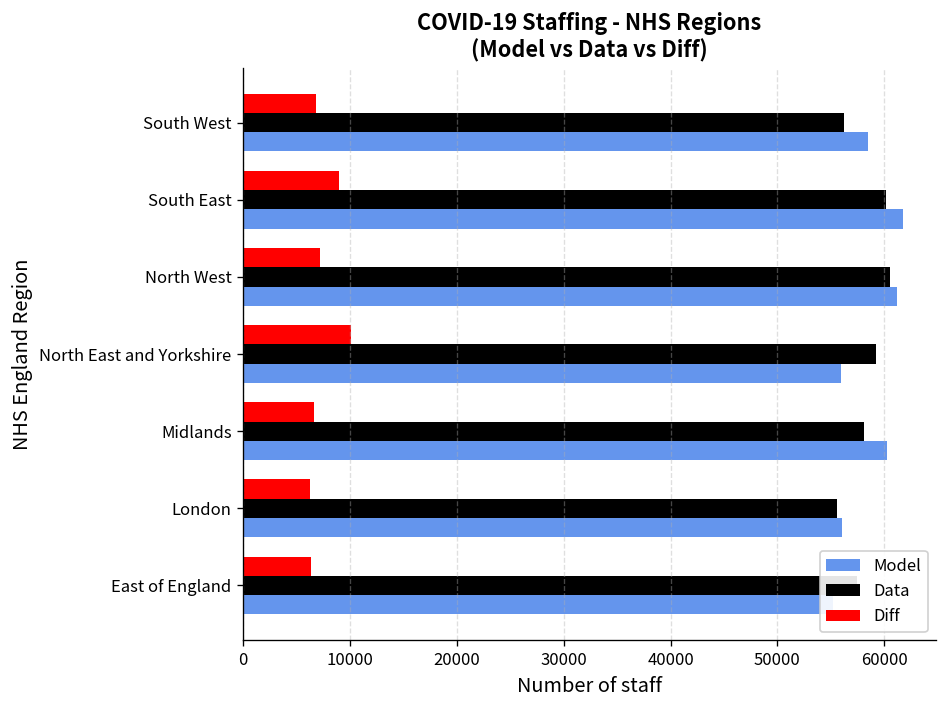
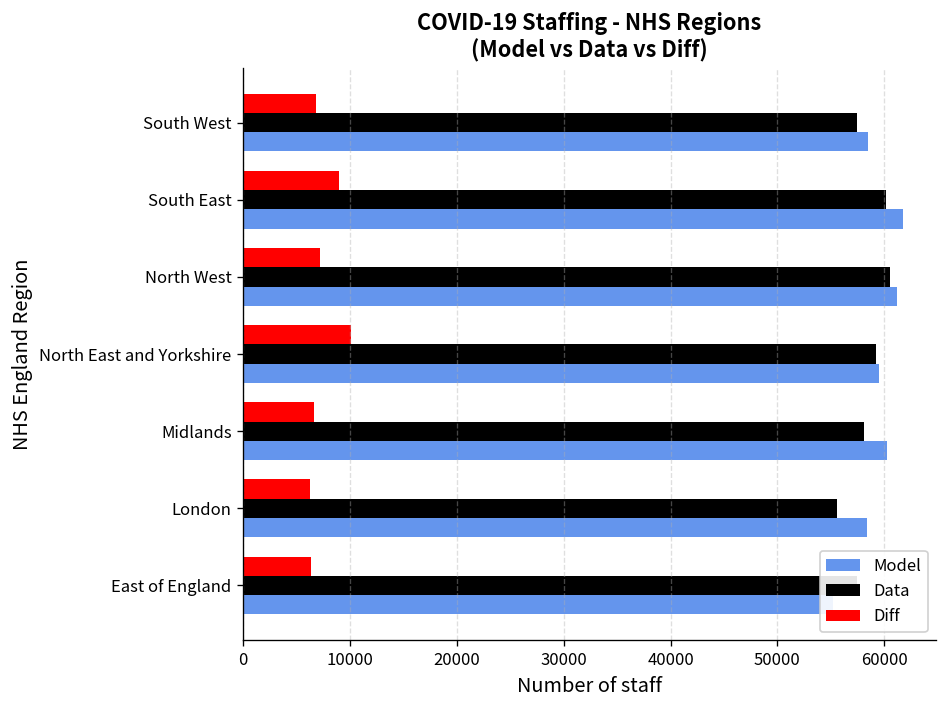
Data, South West: 56000 -> 57000
Model, North East and Yorkshire: 56000 -> 60000
Model, London: 56000 -> 58000
